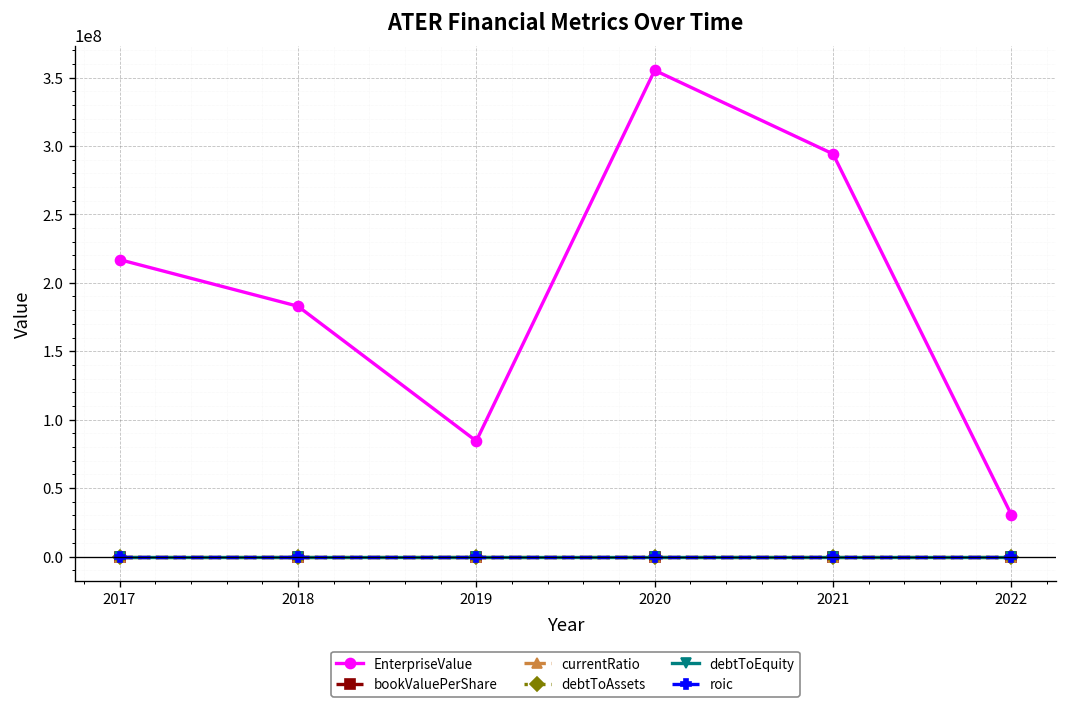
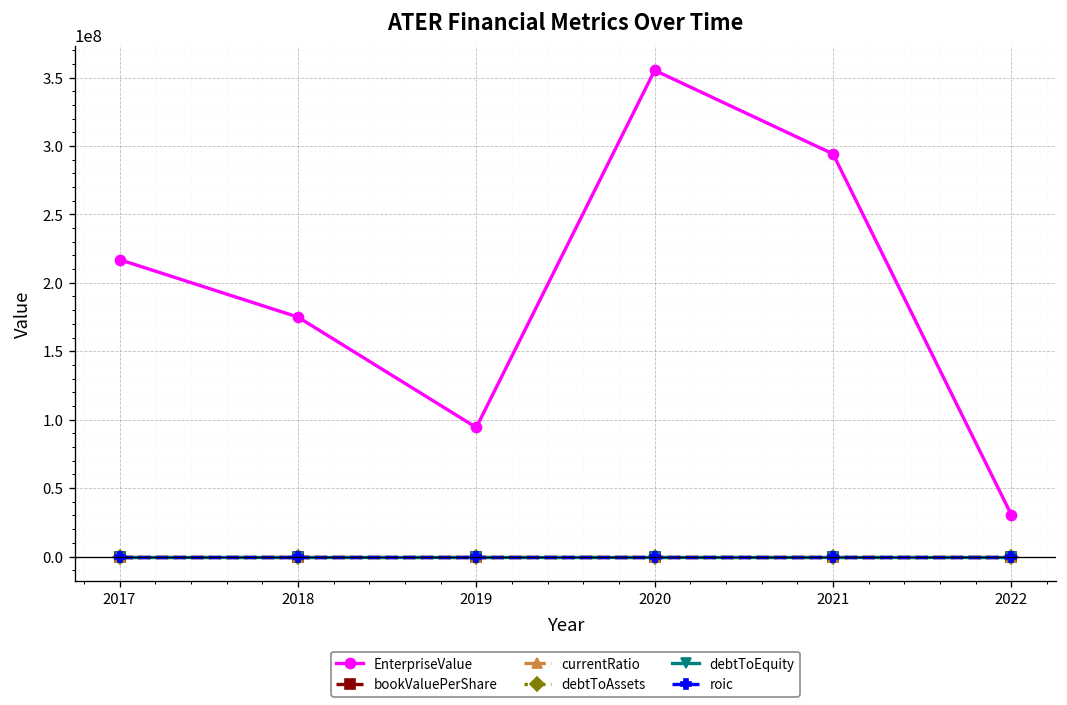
EnterpriseValue, 2018: 183000000 -> 175000000
EnterpriseValue, 2019: 84000000 -> 94000000
